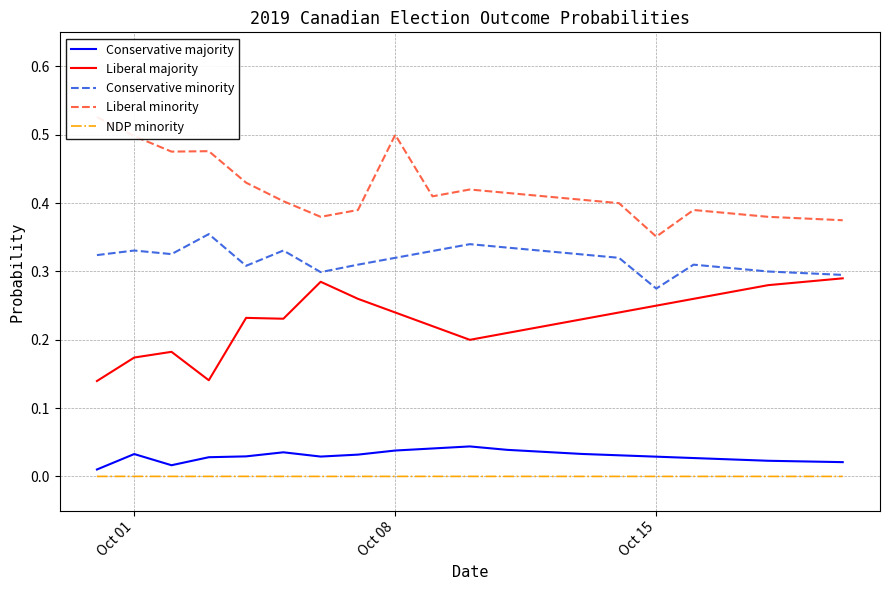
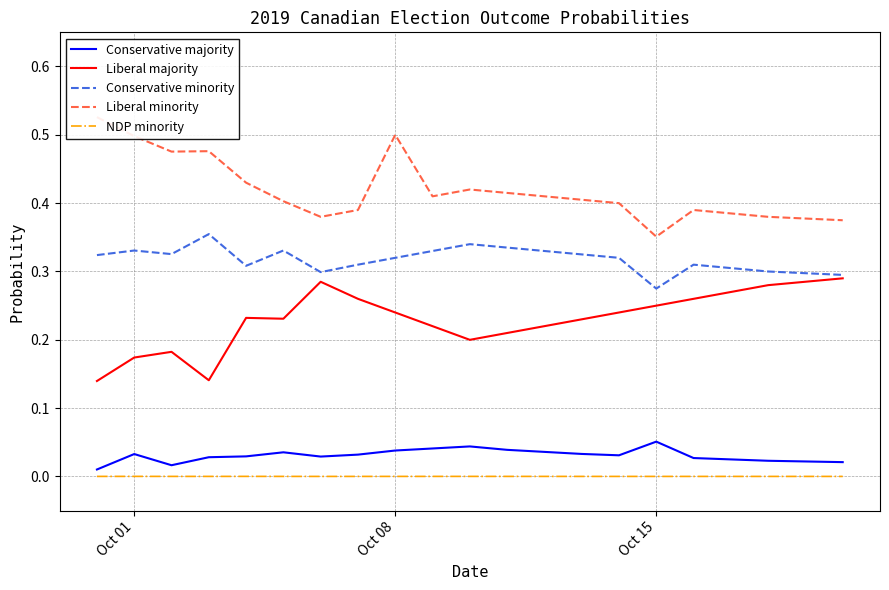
Conservative majority, Oct 15: 0.03 -> 0.05
